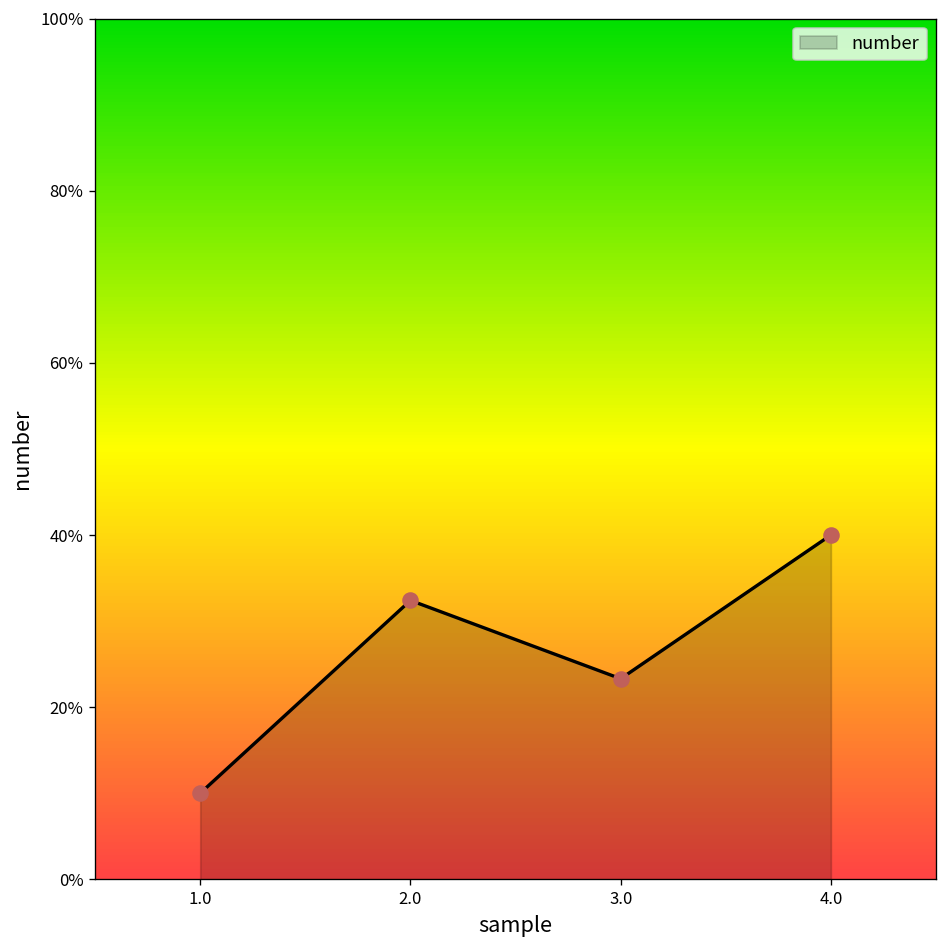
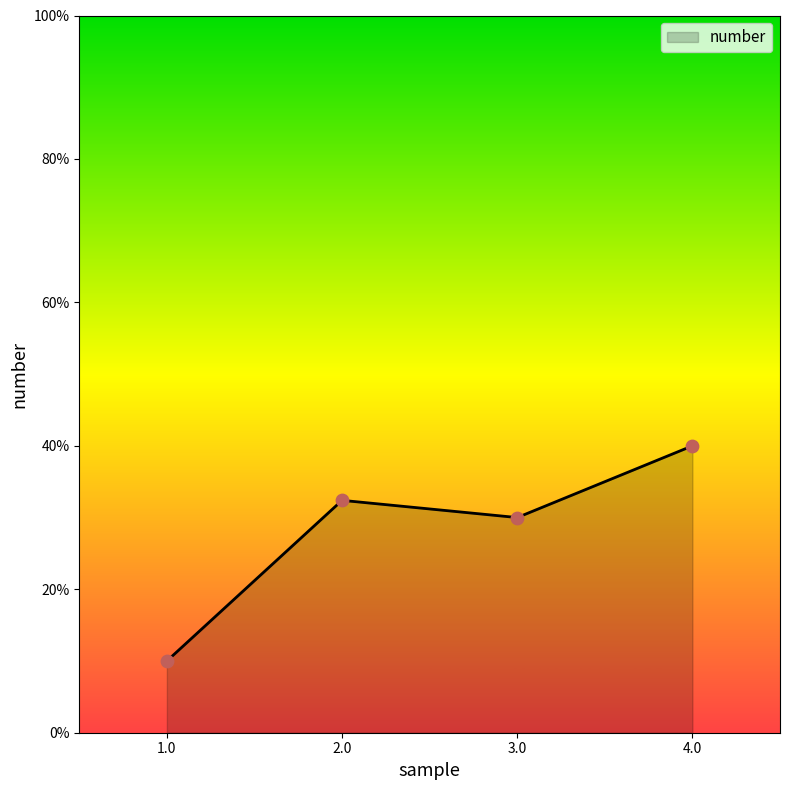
3.0: 23% -> 30%
